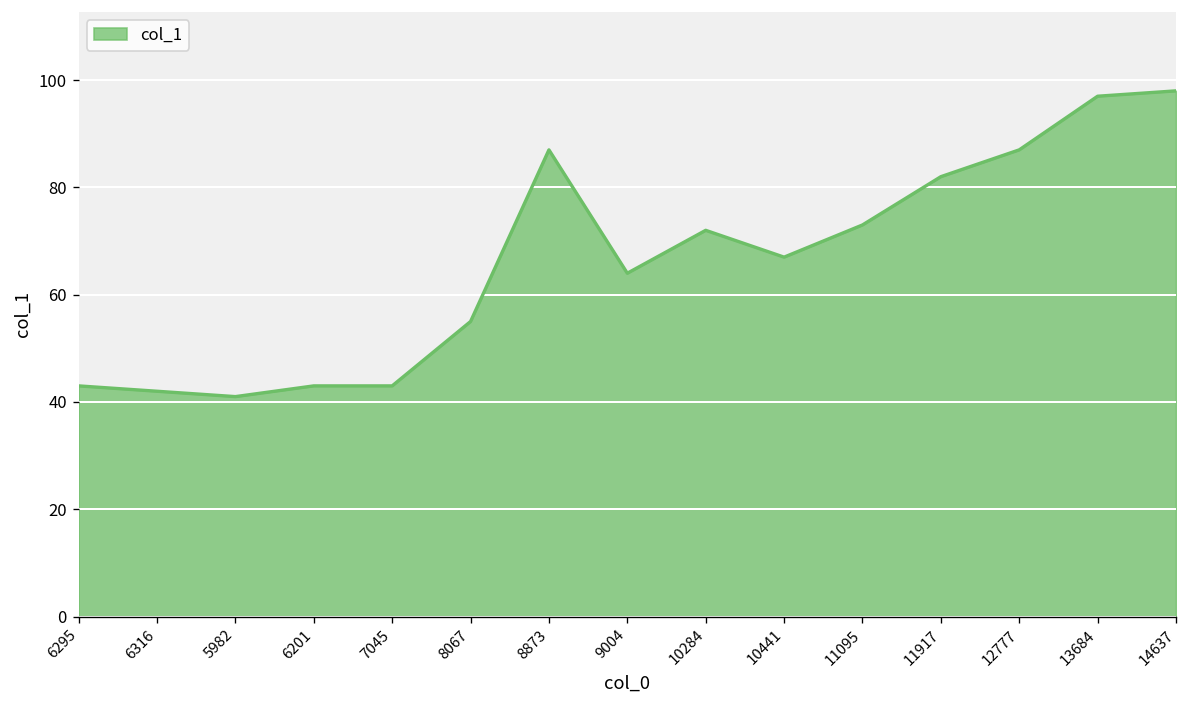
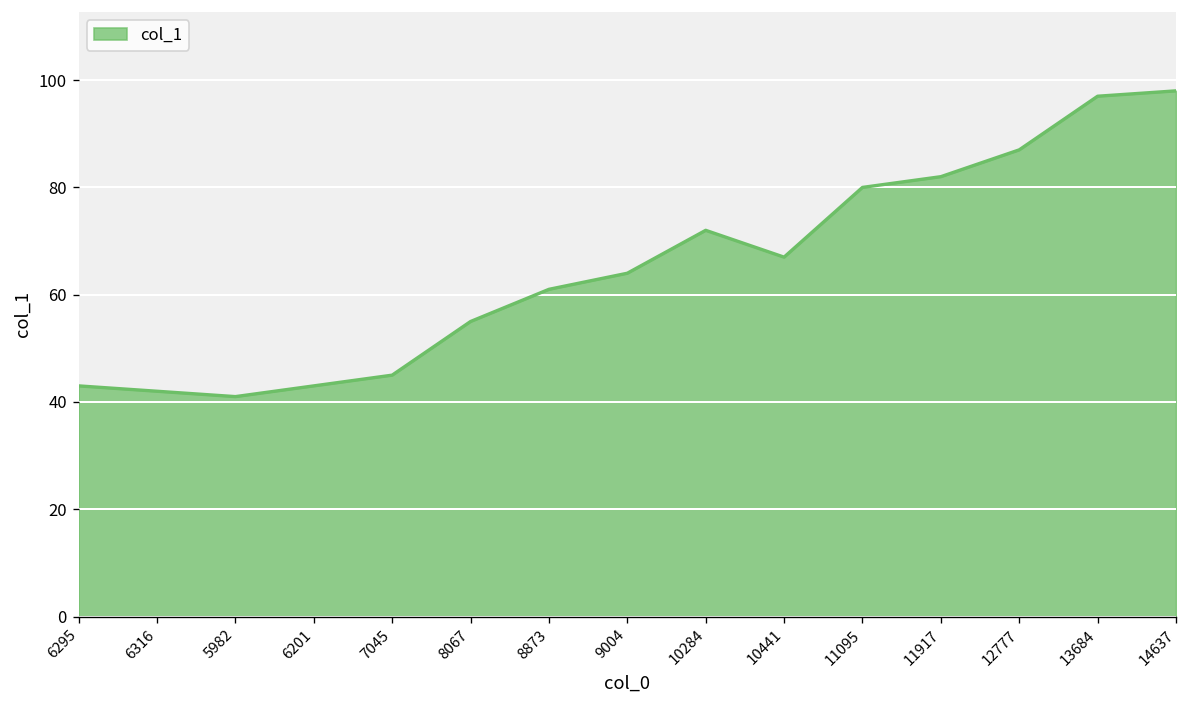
7045: 43 -> 45
8873: 87 -> 61
11095: 73 -> 80
